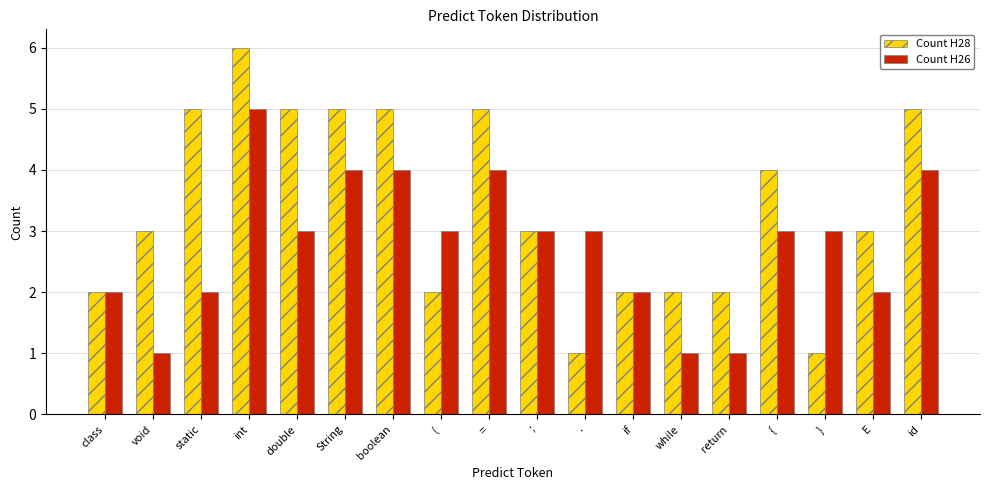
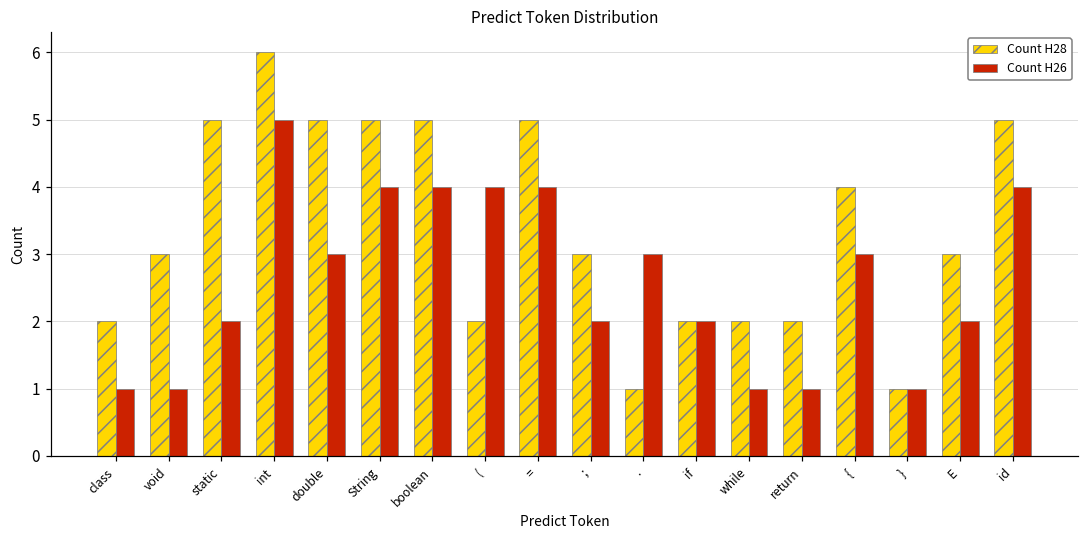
Count H26, class: 2 -> 1
Count H26, (: 3 -> 4
Count H26, ;: 3 -> 2
Count H26, }: 3 -> 1
